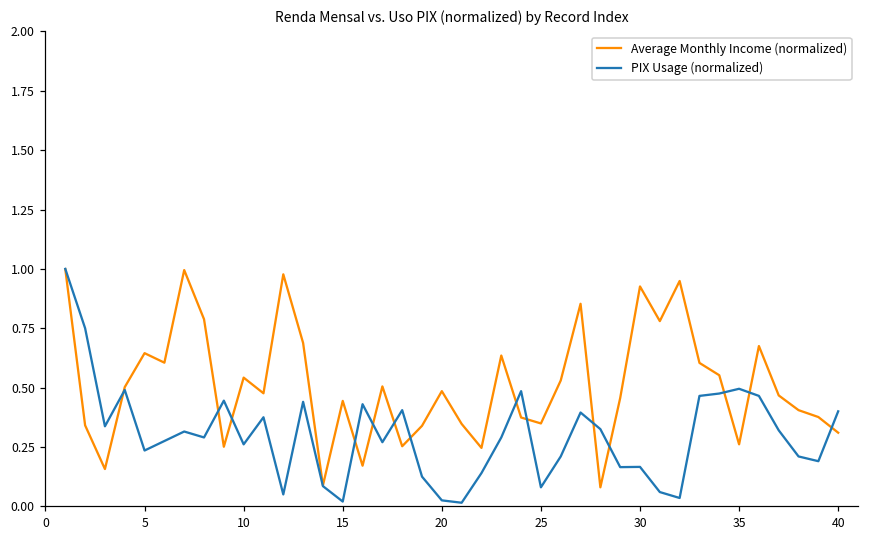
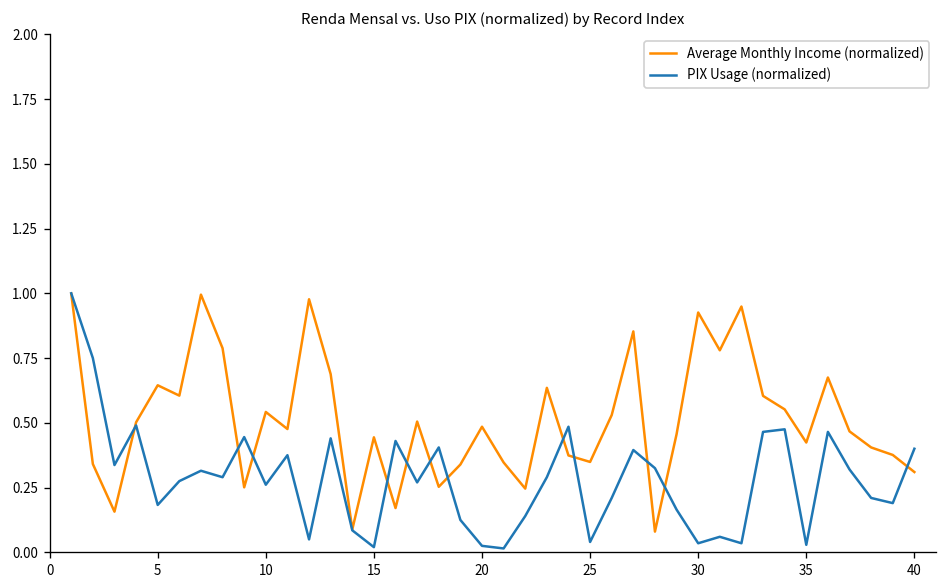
PIX Usage (normalized), 5: 0.24 -> 0.18
PIX Usage (normalized), 25: 0.08 -> 0.04
PIX Usage (normalized), 30: 0.17 -> 0.04
Average Monthly Income (normalized), 35: 0.26 -> 0.42
PIX Usage (normalized), 35: 0.50 -> 0.03
